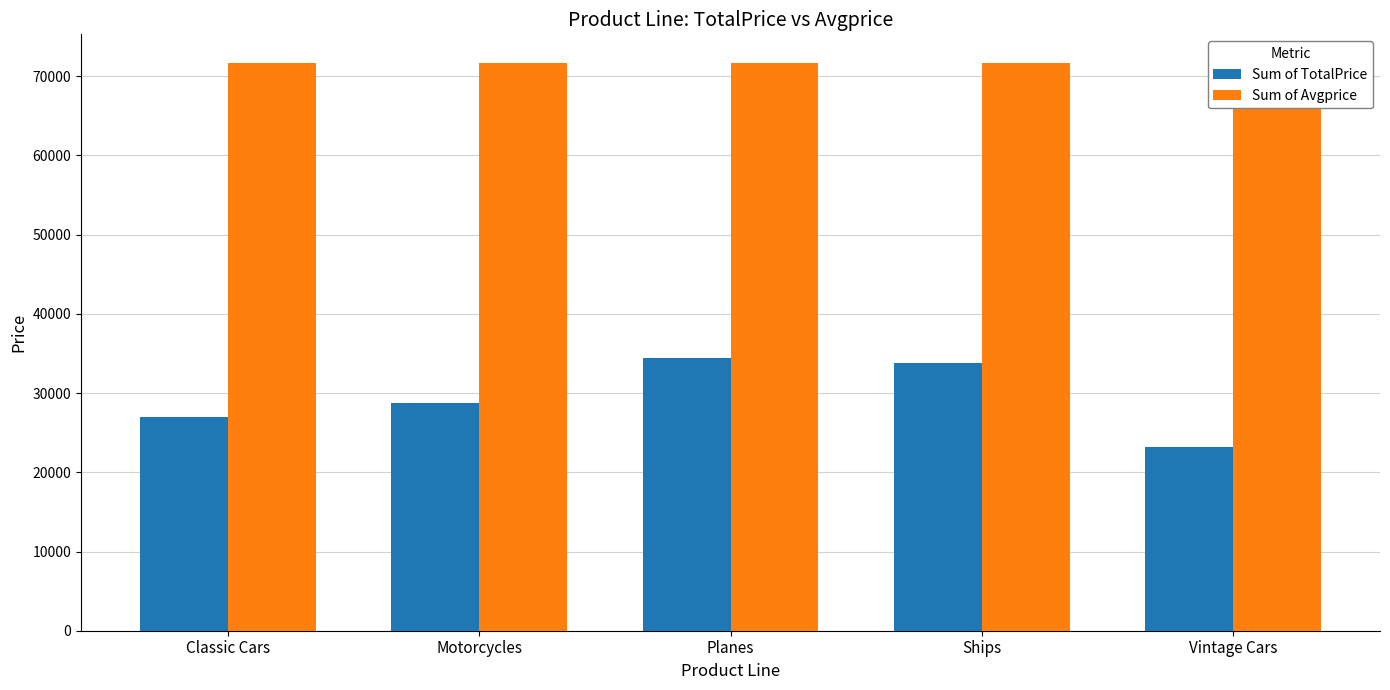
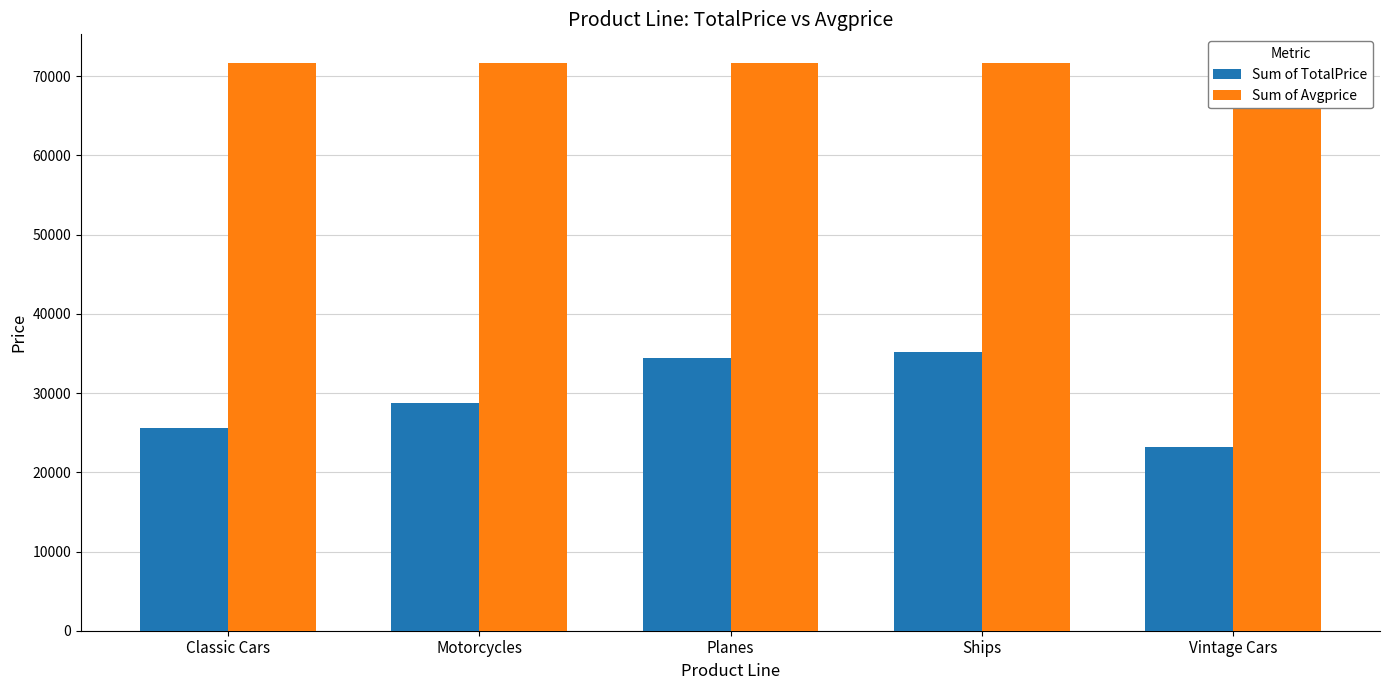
Sum of TotalPrice, Classic Cars: 27000 -> 26000
Sum of TotalPrice, Ships: 34000 -> 35000
